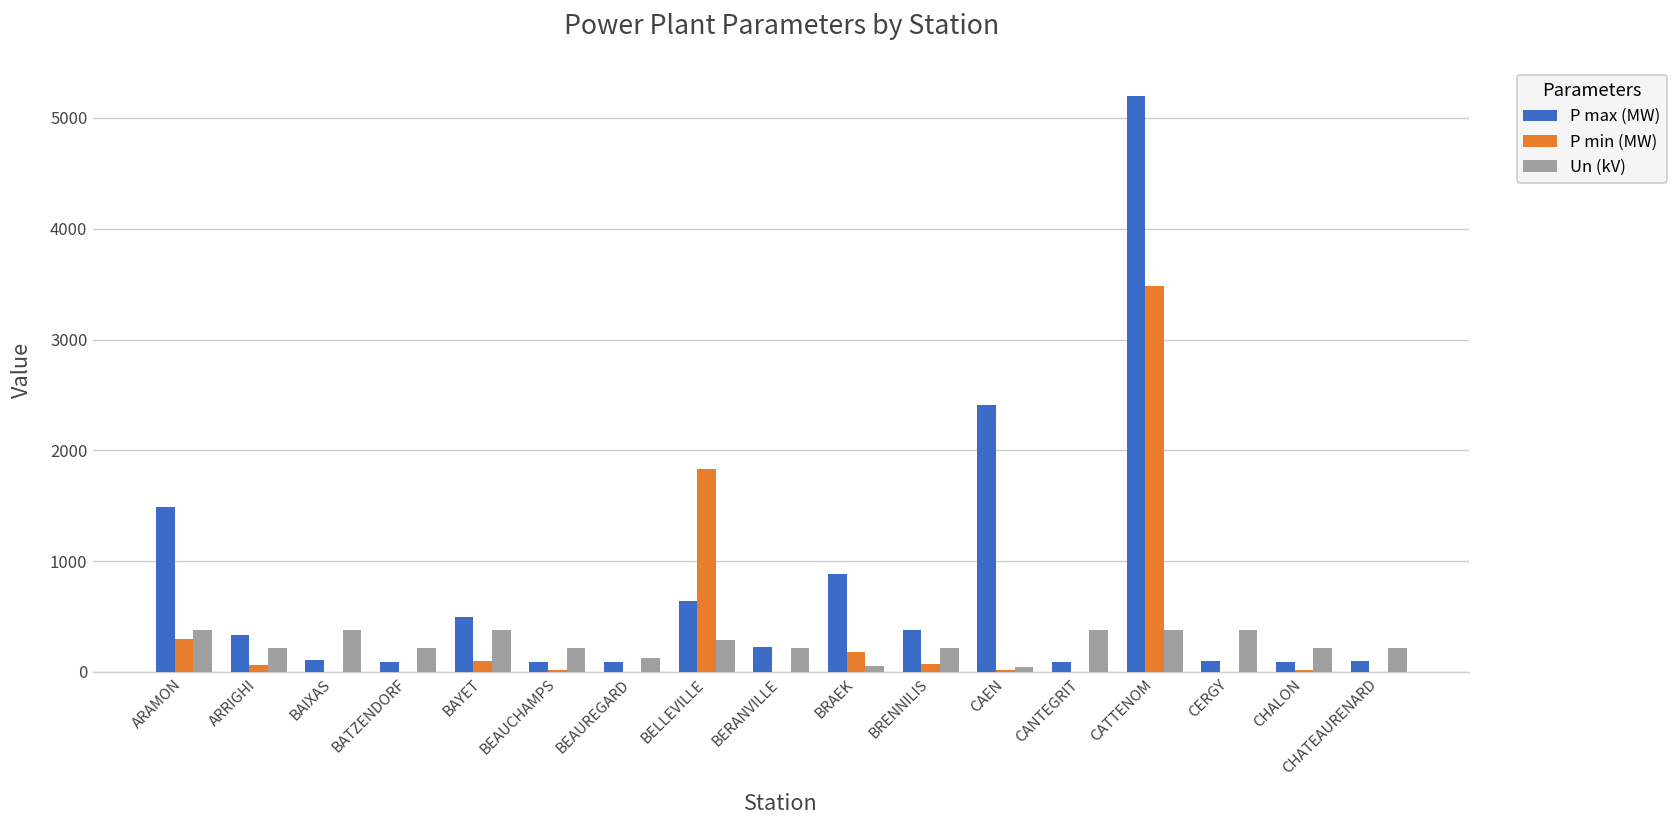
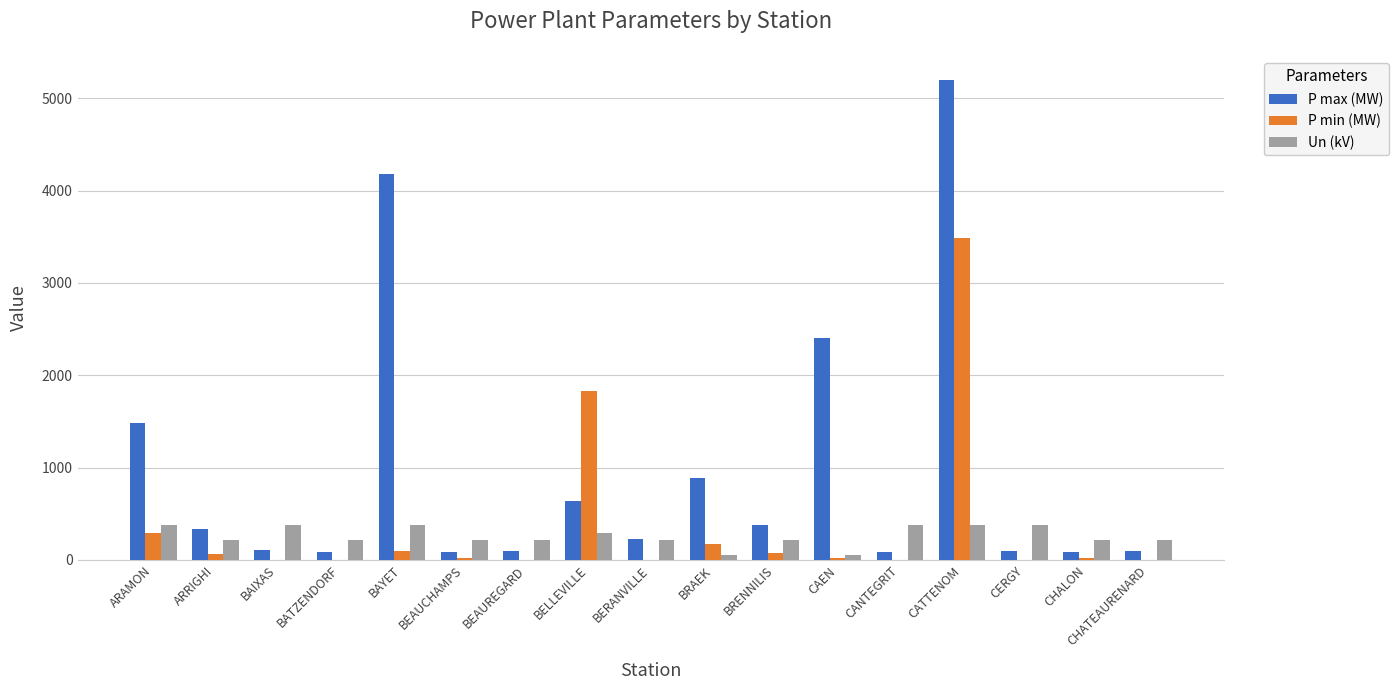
P max (MW), BAYET: 500 -> 4200
Un (kV), BEAUREGARD: 100 -> 200
